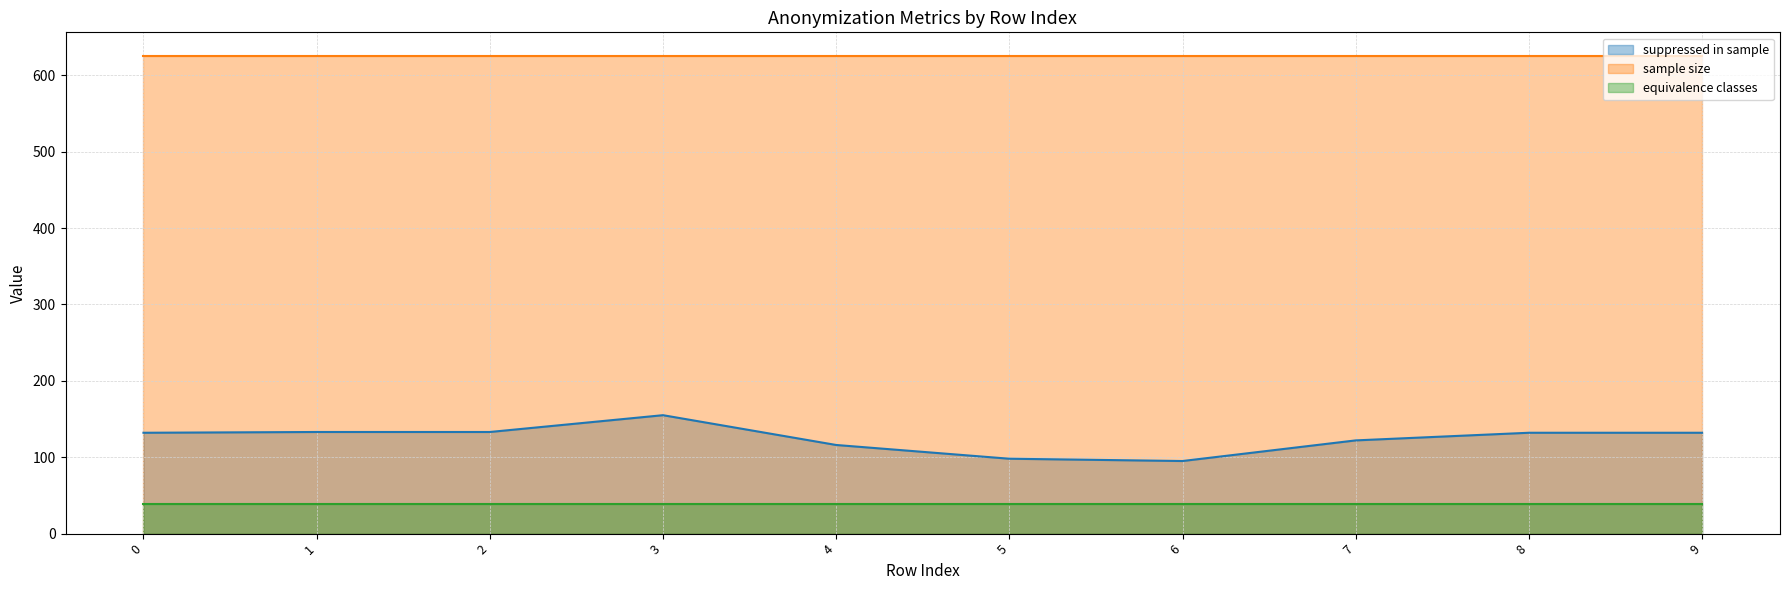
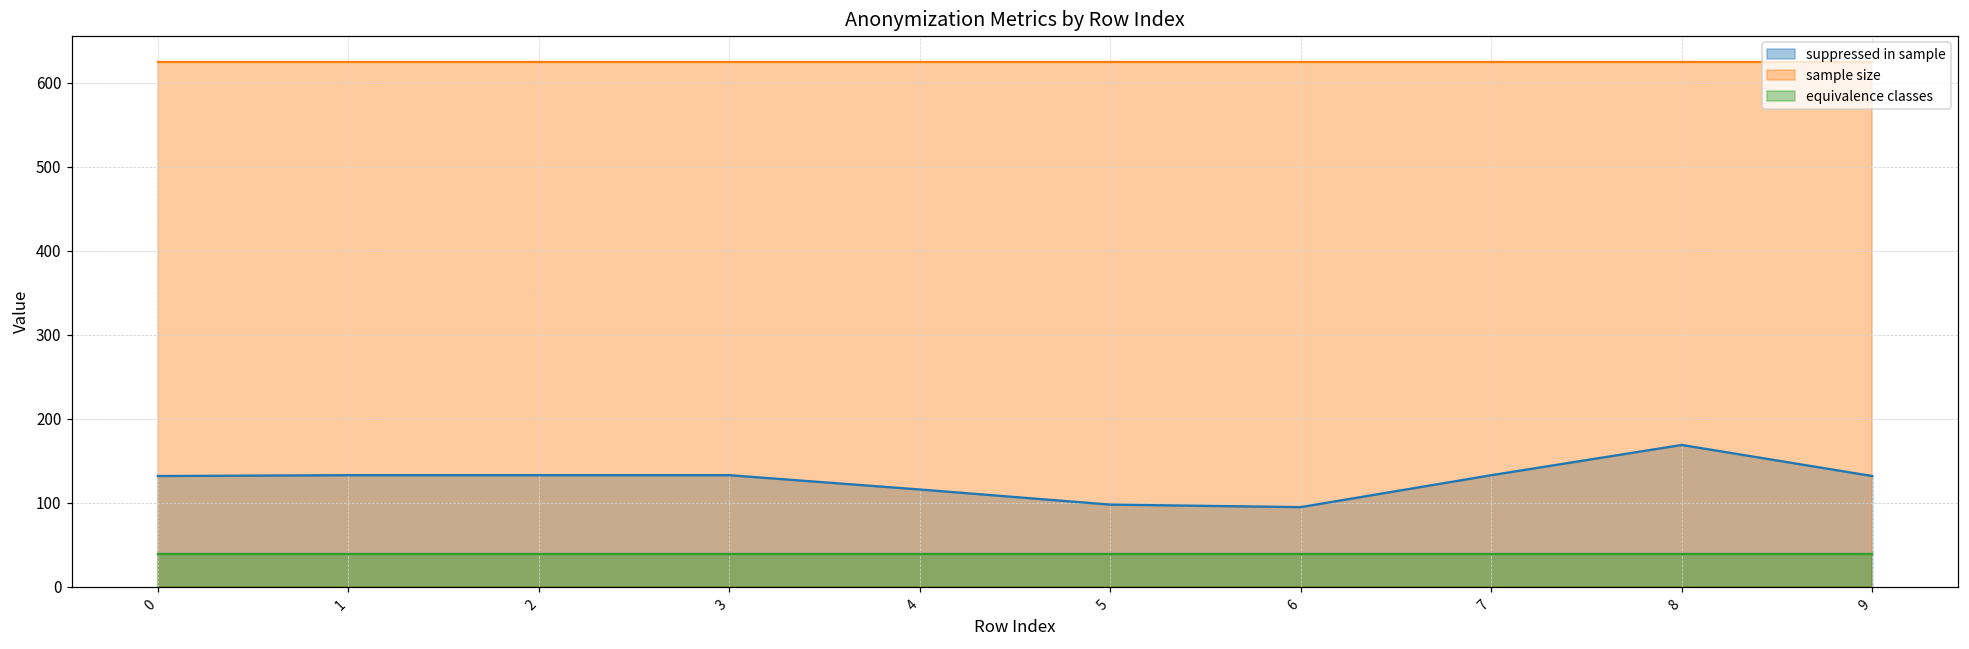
suppressed in sample, 3: 160 -> 130
suppressed in sample, 7: 120 -> 130
suppressed in sample, 8: 130 -> 170
